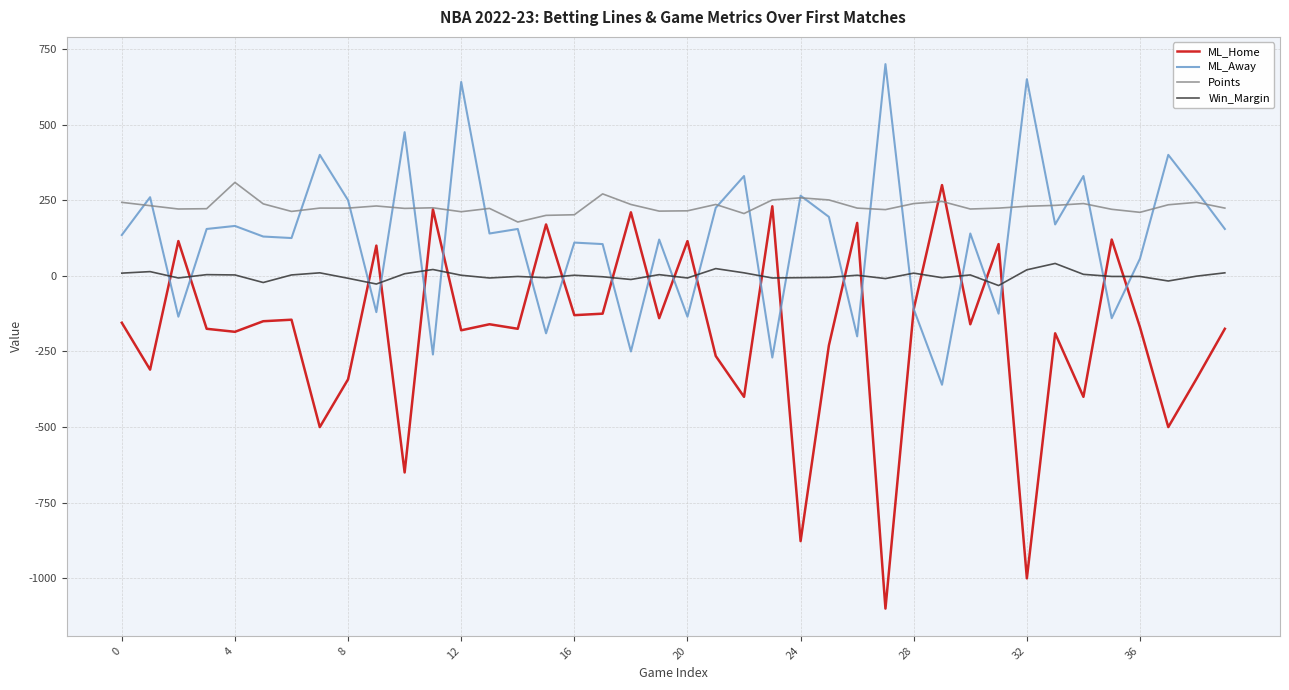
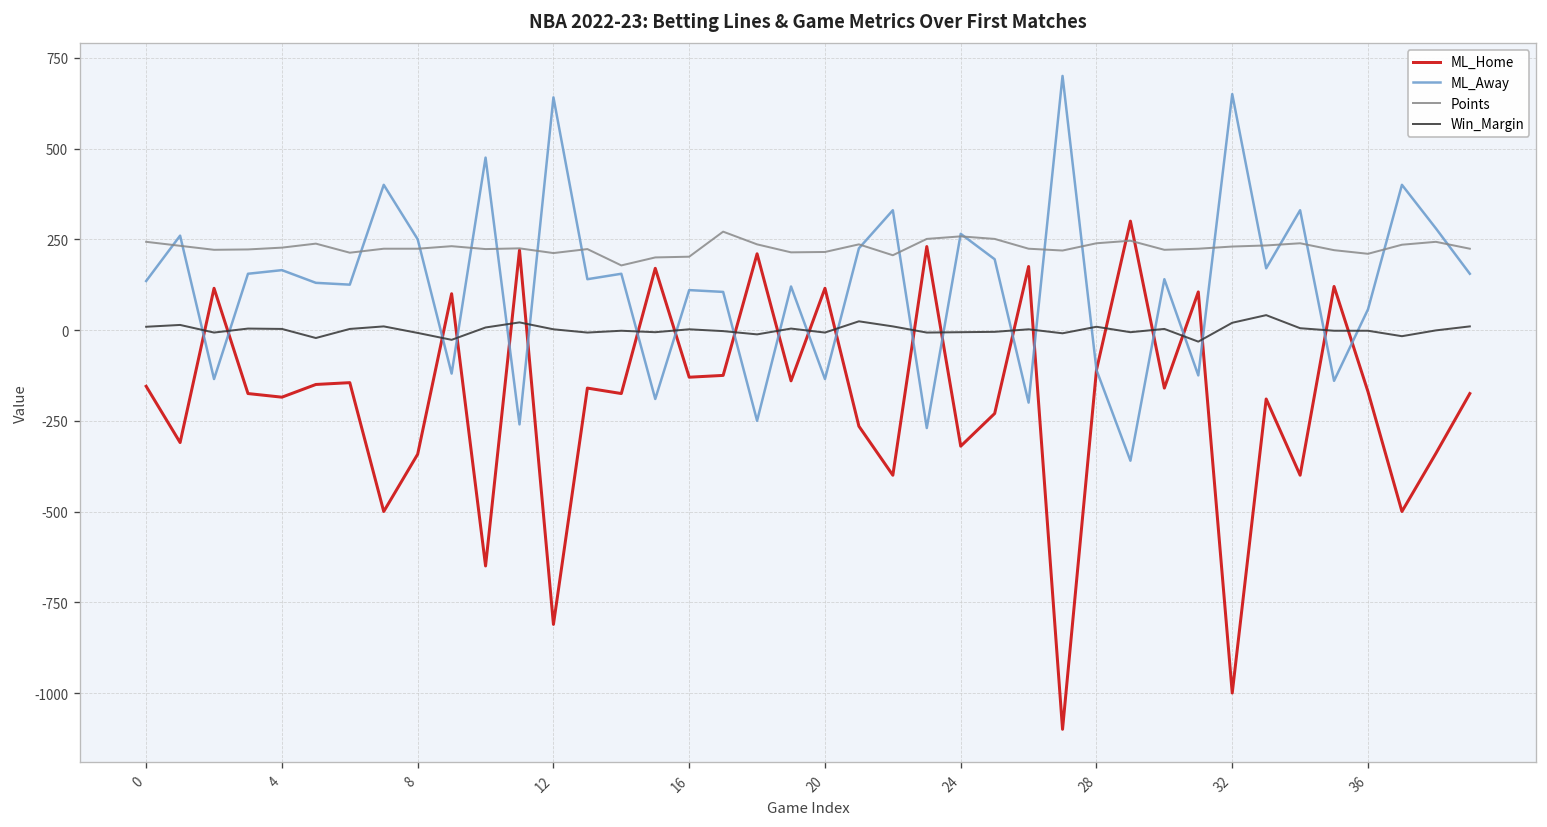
Points, 4: 310 -> 230
ML_Home, 12: -180 -> -810
ML_Home, 24: -880 -> -320
